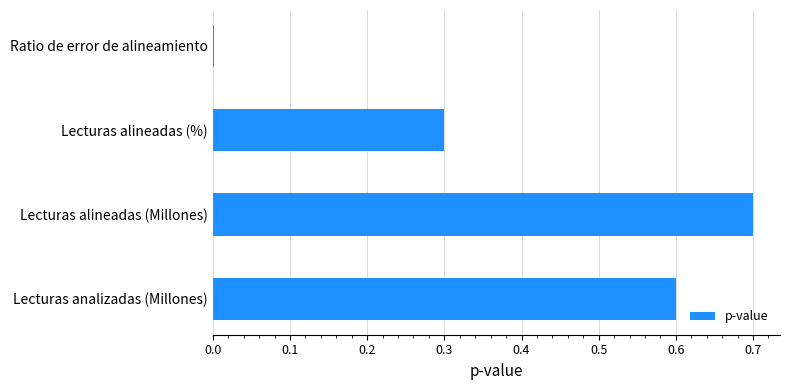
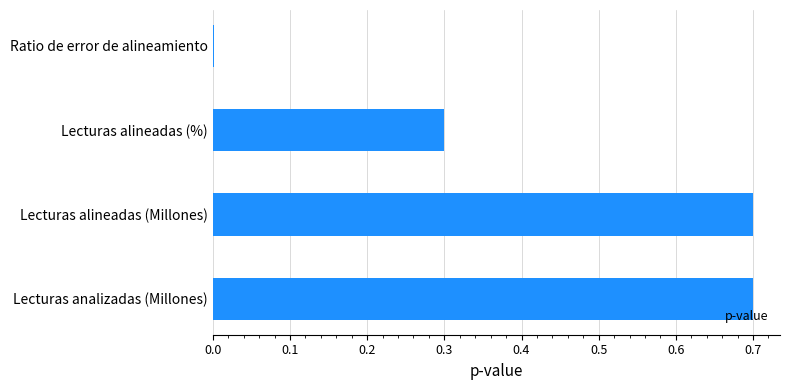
Lecturas analizadas (Millones): 0.6 -> 0.7
